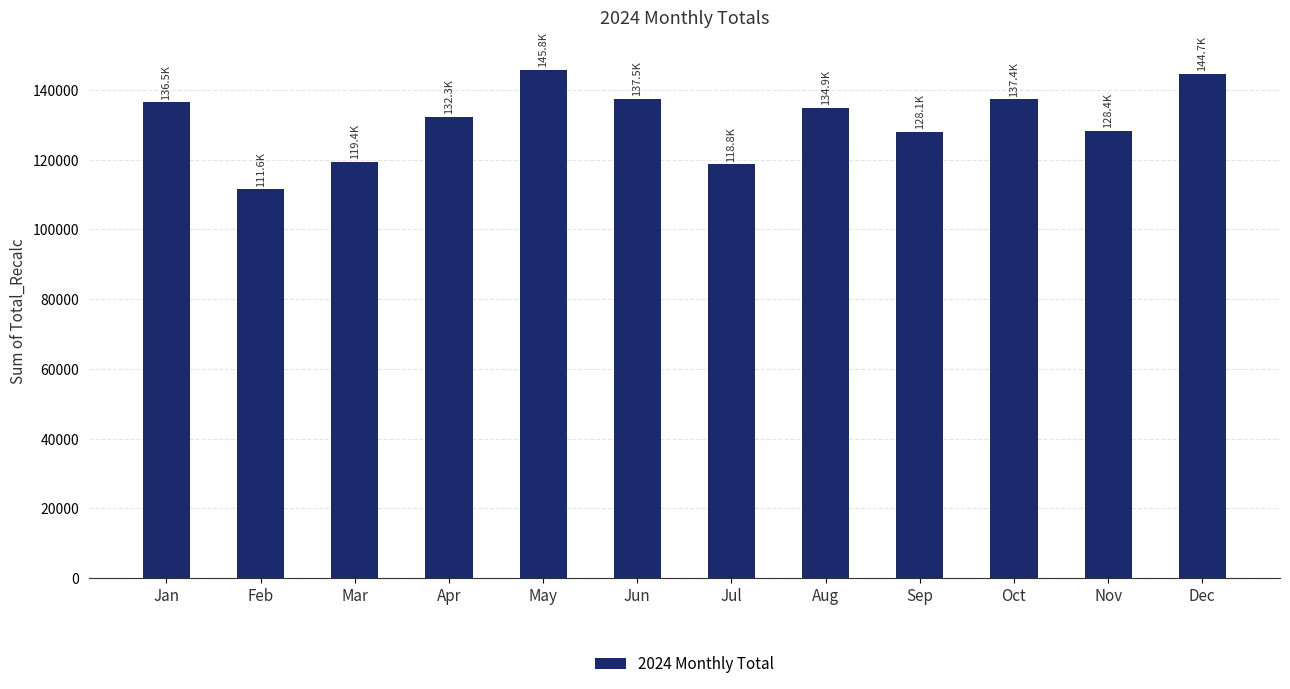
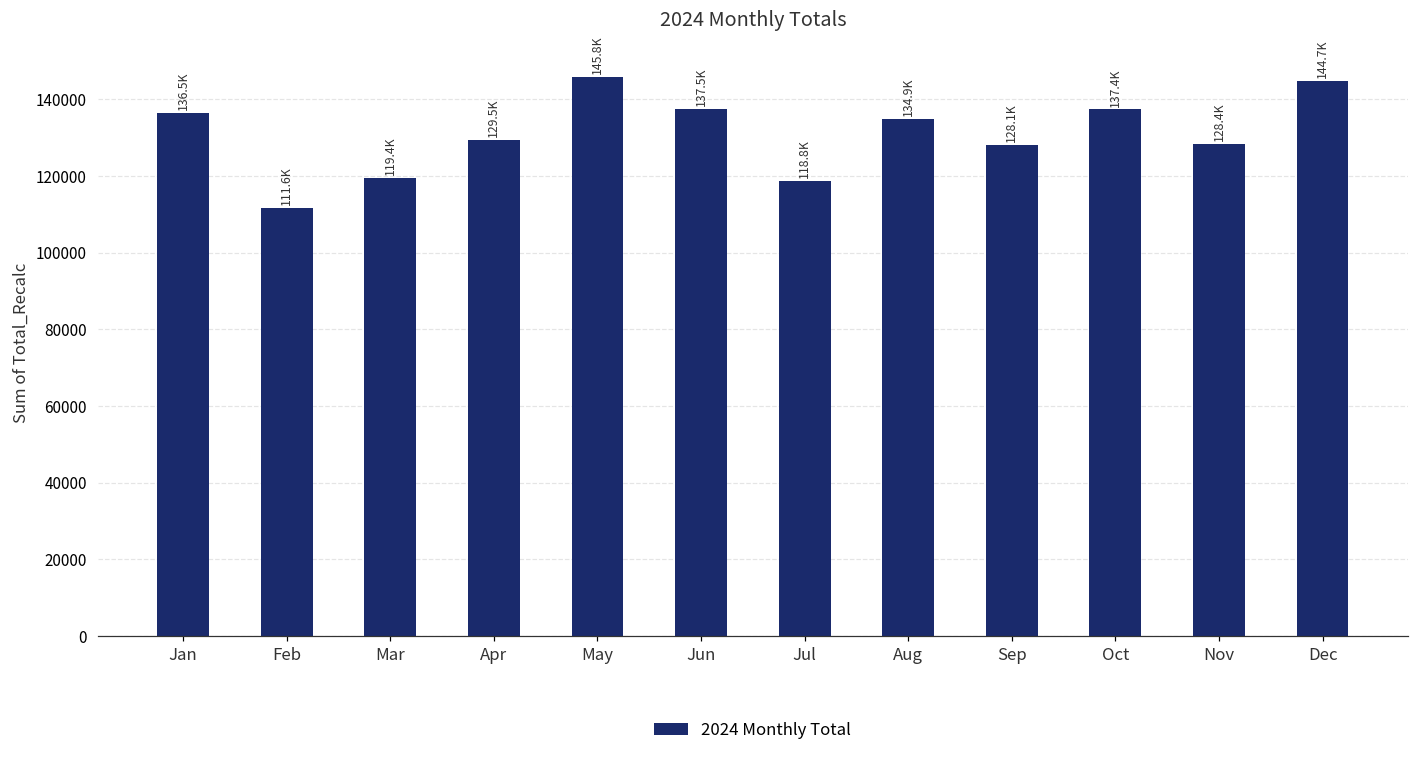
Apr: 132.3K -> 129.5K
